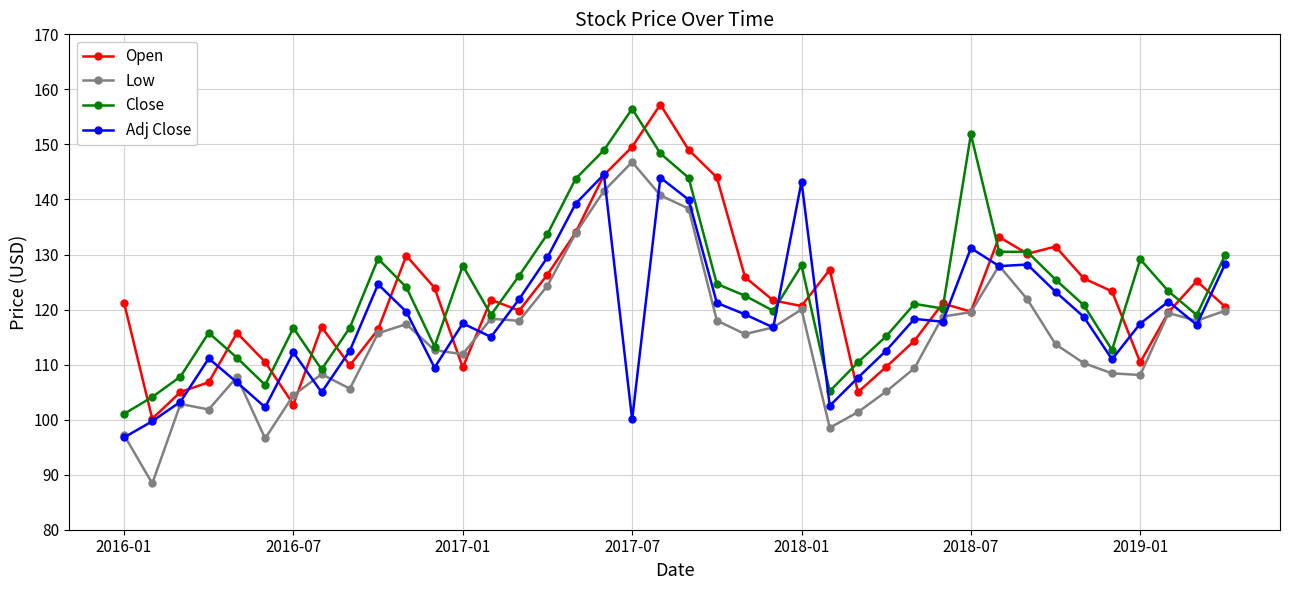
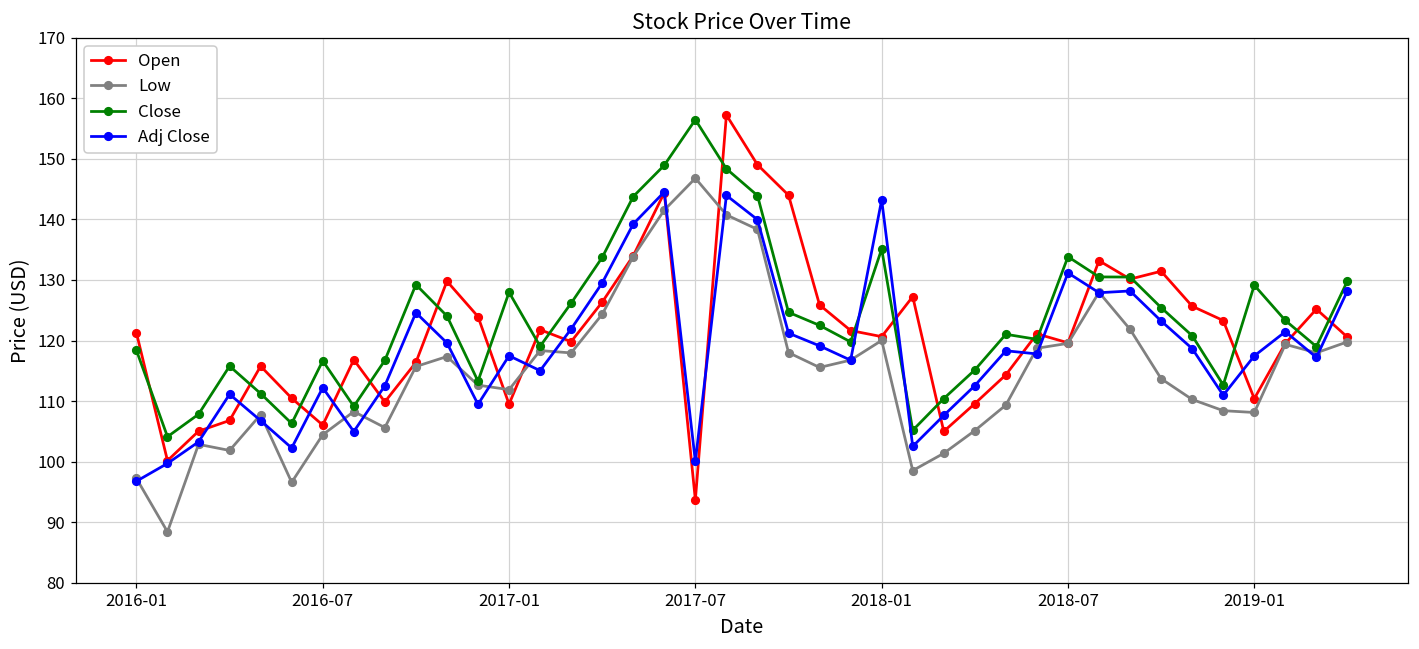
Close, 2016-01: 101 -> 118
Open, 2016-07: 103 -> 106
Open, 2017-07: 150 -> 94
Close, 2018-01: 128 -> 135
Close, 2018-07: 152 -> 134
